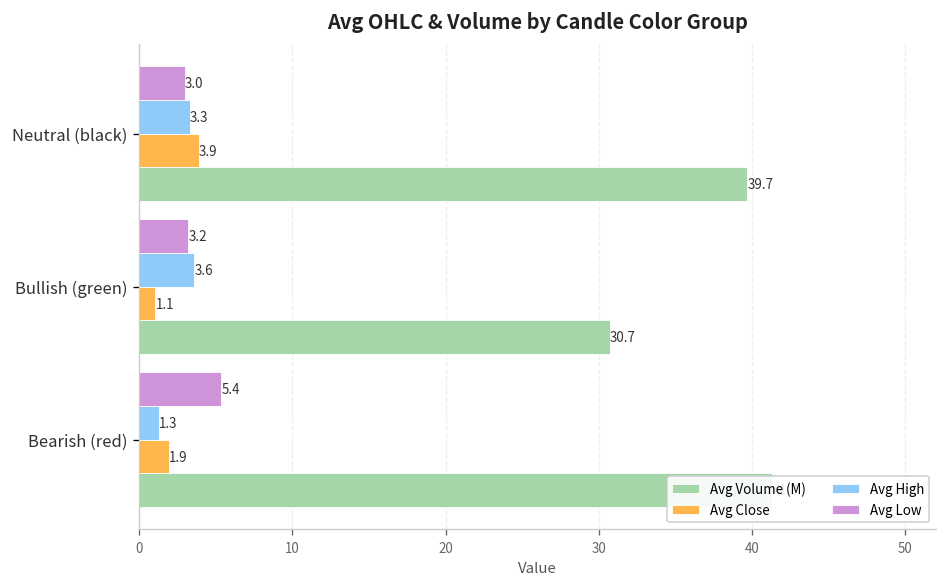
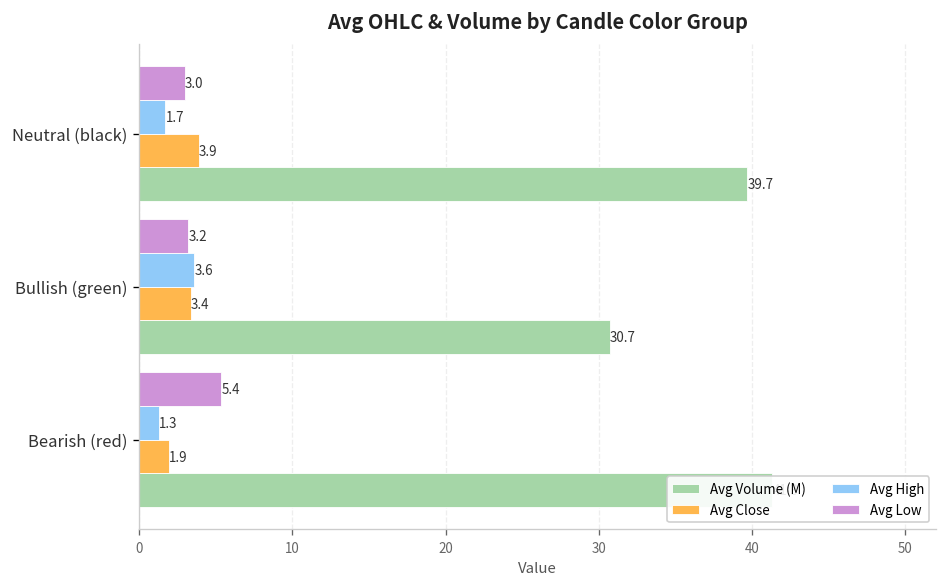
Avg High, Neutral (black): 3.3 -> 1.7
Avg Close, Bullish (green): 1.1 -> 3.4
